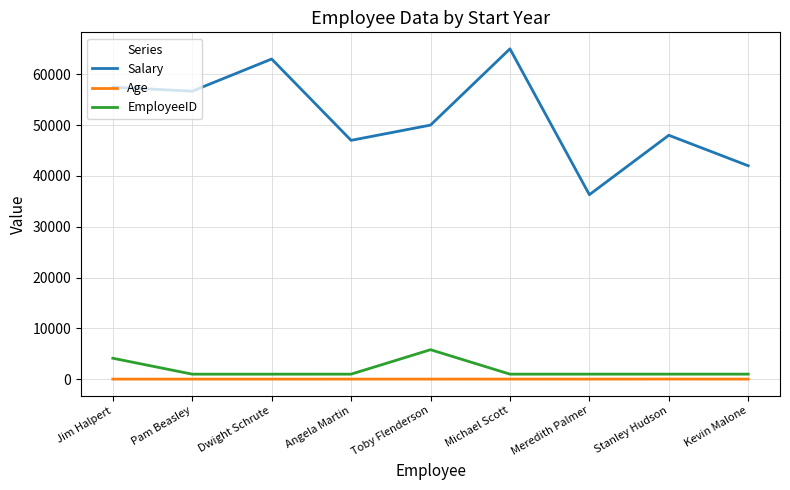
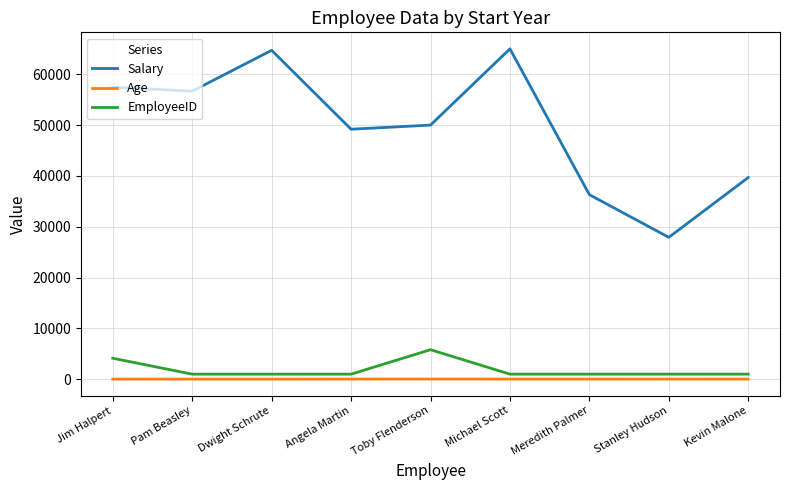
Salary, Dwight Schrute: 63000 -> 65000
Salary, Angela Martin: 47000 -> 49000
Salary, Stanley Hudson: 48000 -> 28000
Salary, Kevin Malone: 42000 -> 40000
